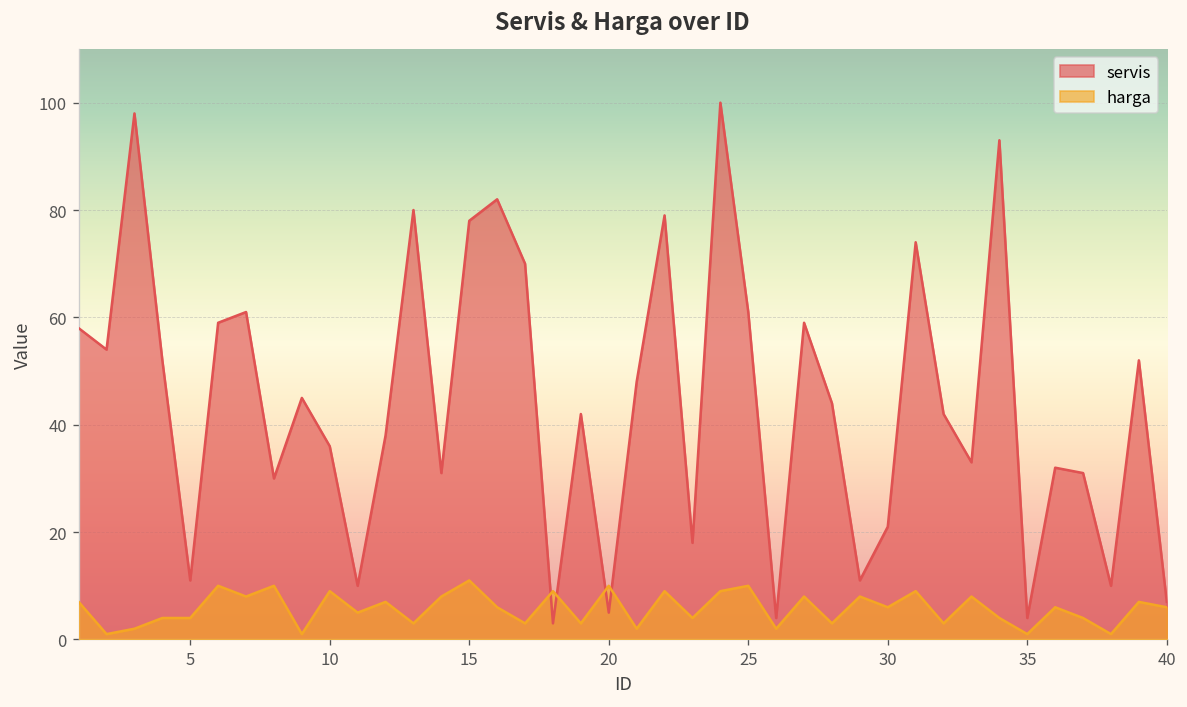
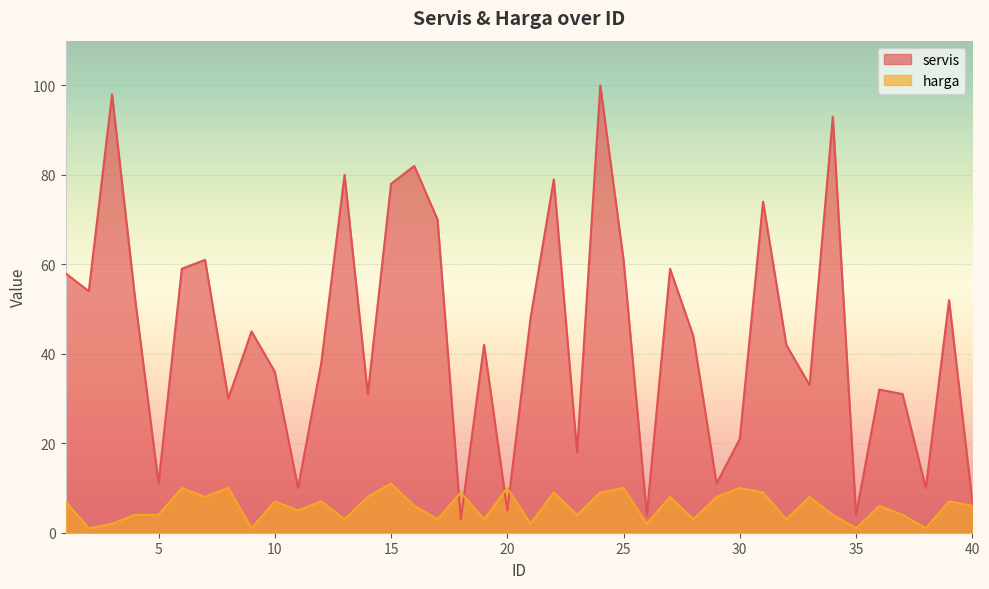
harga, 10: 9 -> 7
harga, 30: 6 -> 10
